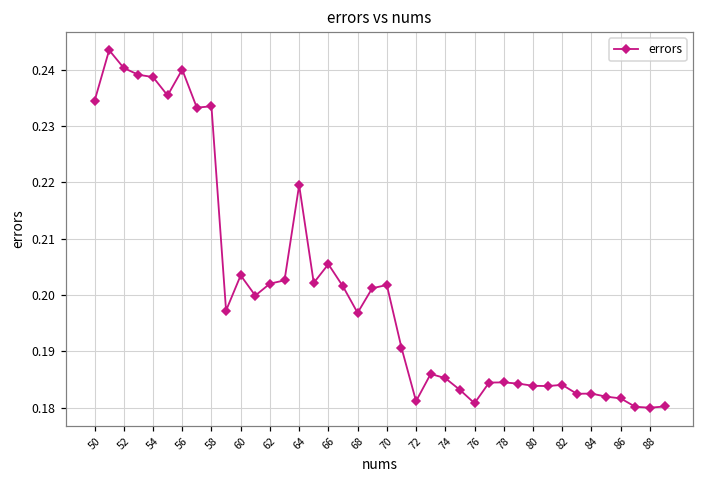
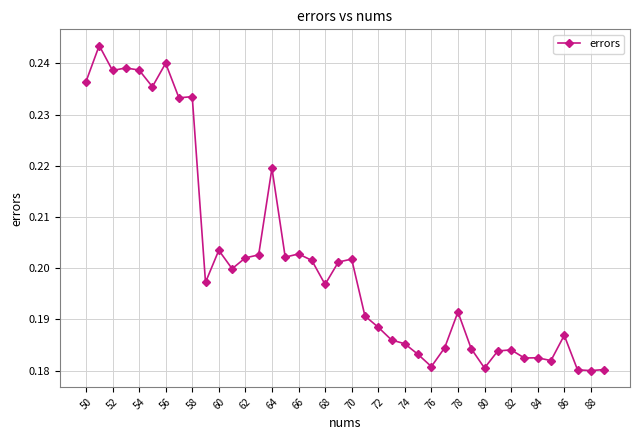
50: 0.234 -> 0.236
52: 0.240 -> 0.239
66: 0.205 -> 0.203
72: 0.181 -> 0.188
78: 0.184 -> 0.191
80: 0.184 -> 0.180
86: 0.182 -> 0.187
